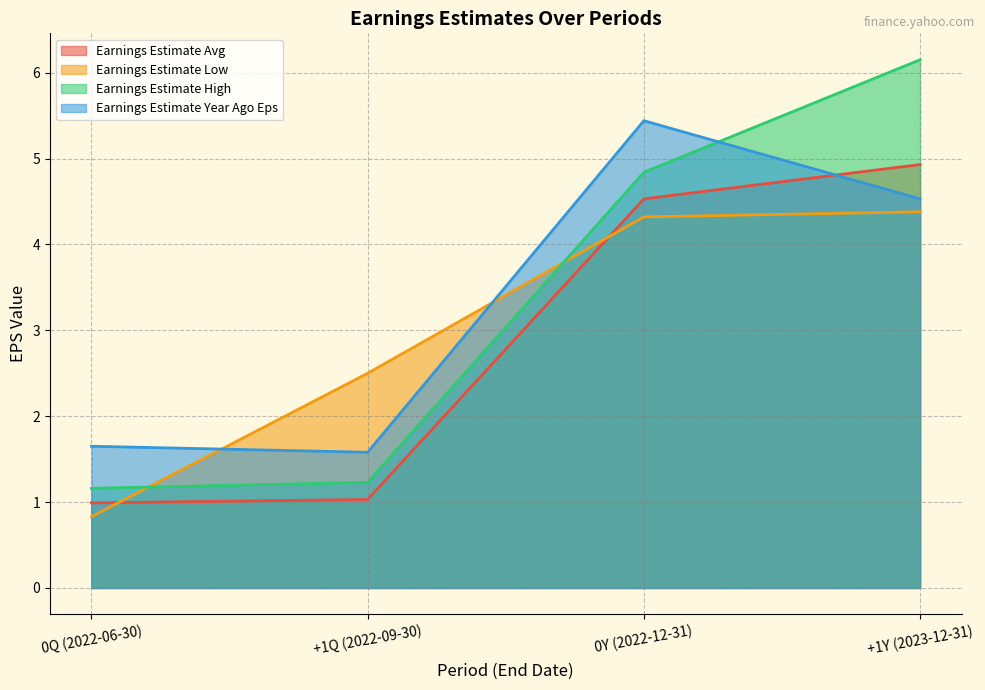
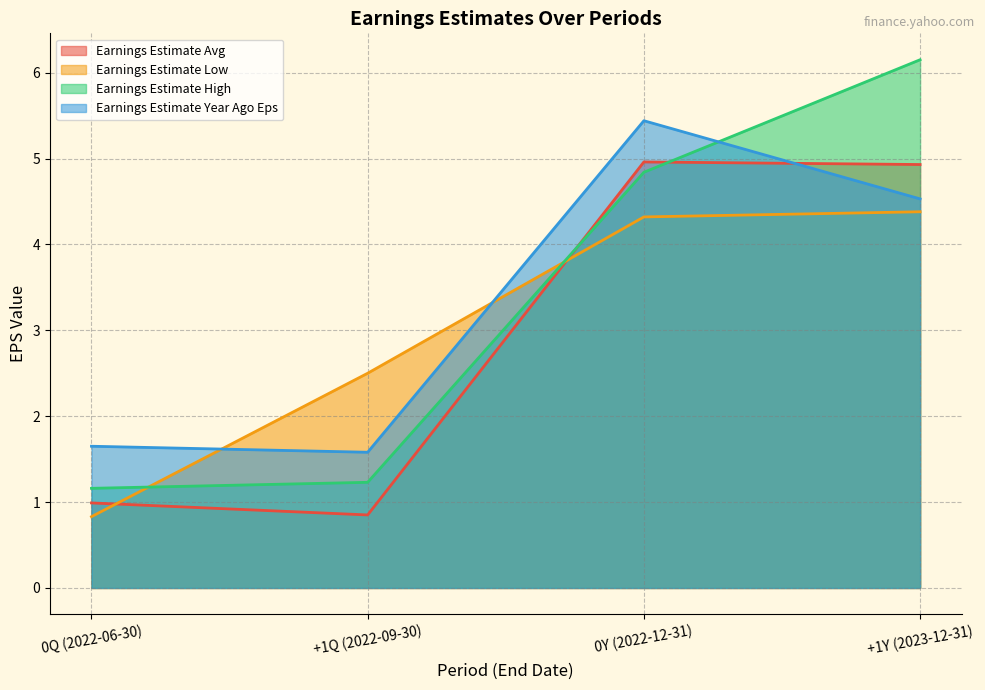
Earnings Estimate Avg, +1Q (2022-09-30): 1.0 -> 0.9
Earnings Estimate Avg, 0Y (2022-12-31): 4.5 -> 5.0
